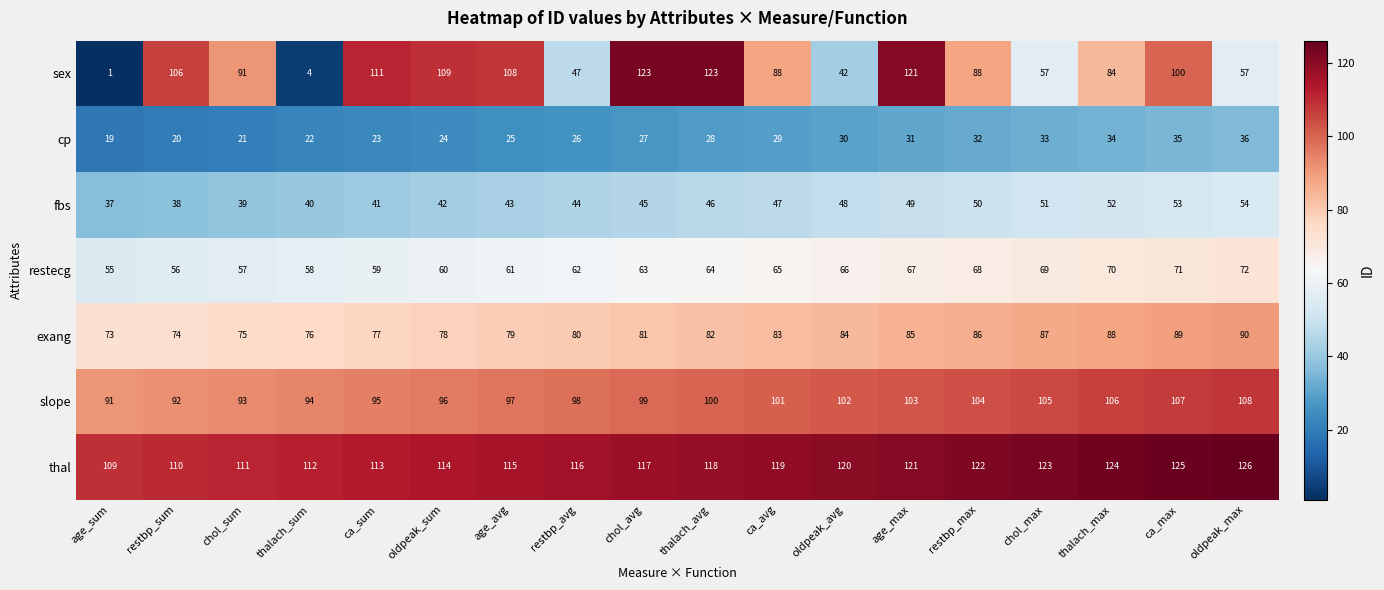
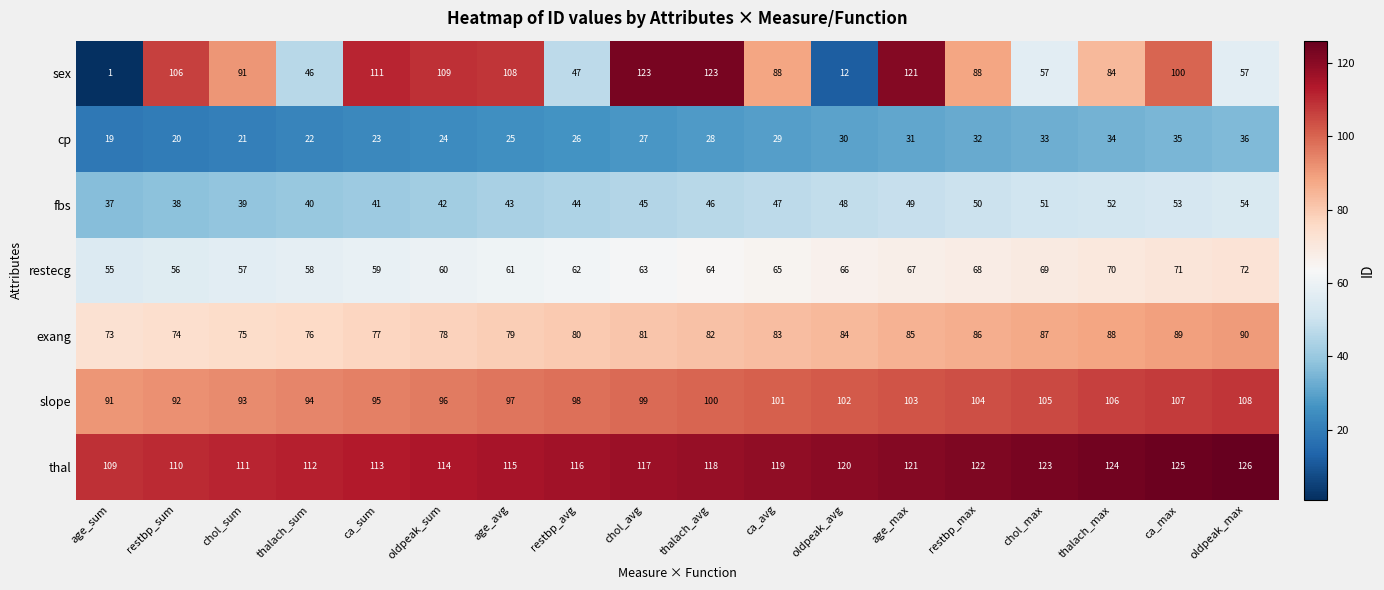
sex, thalach_sum: 4 -> 46
sex, oldpeak_avg: 42 -> 12
